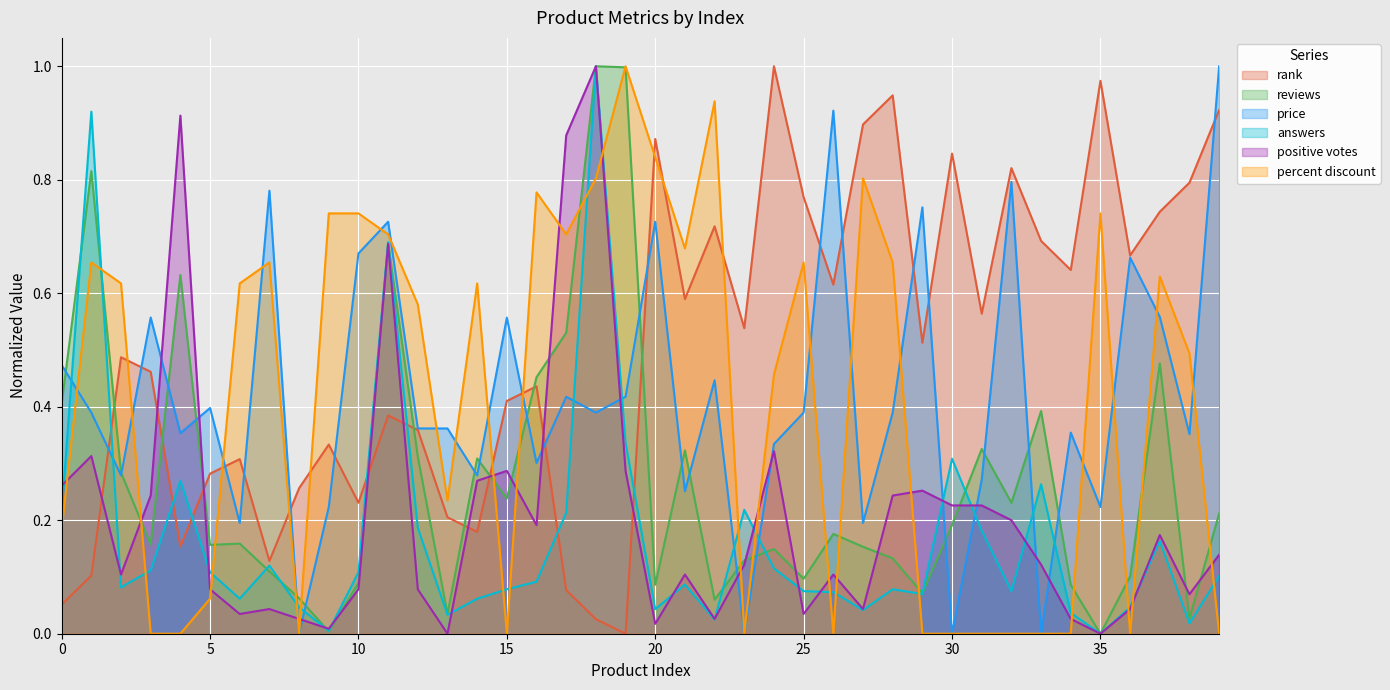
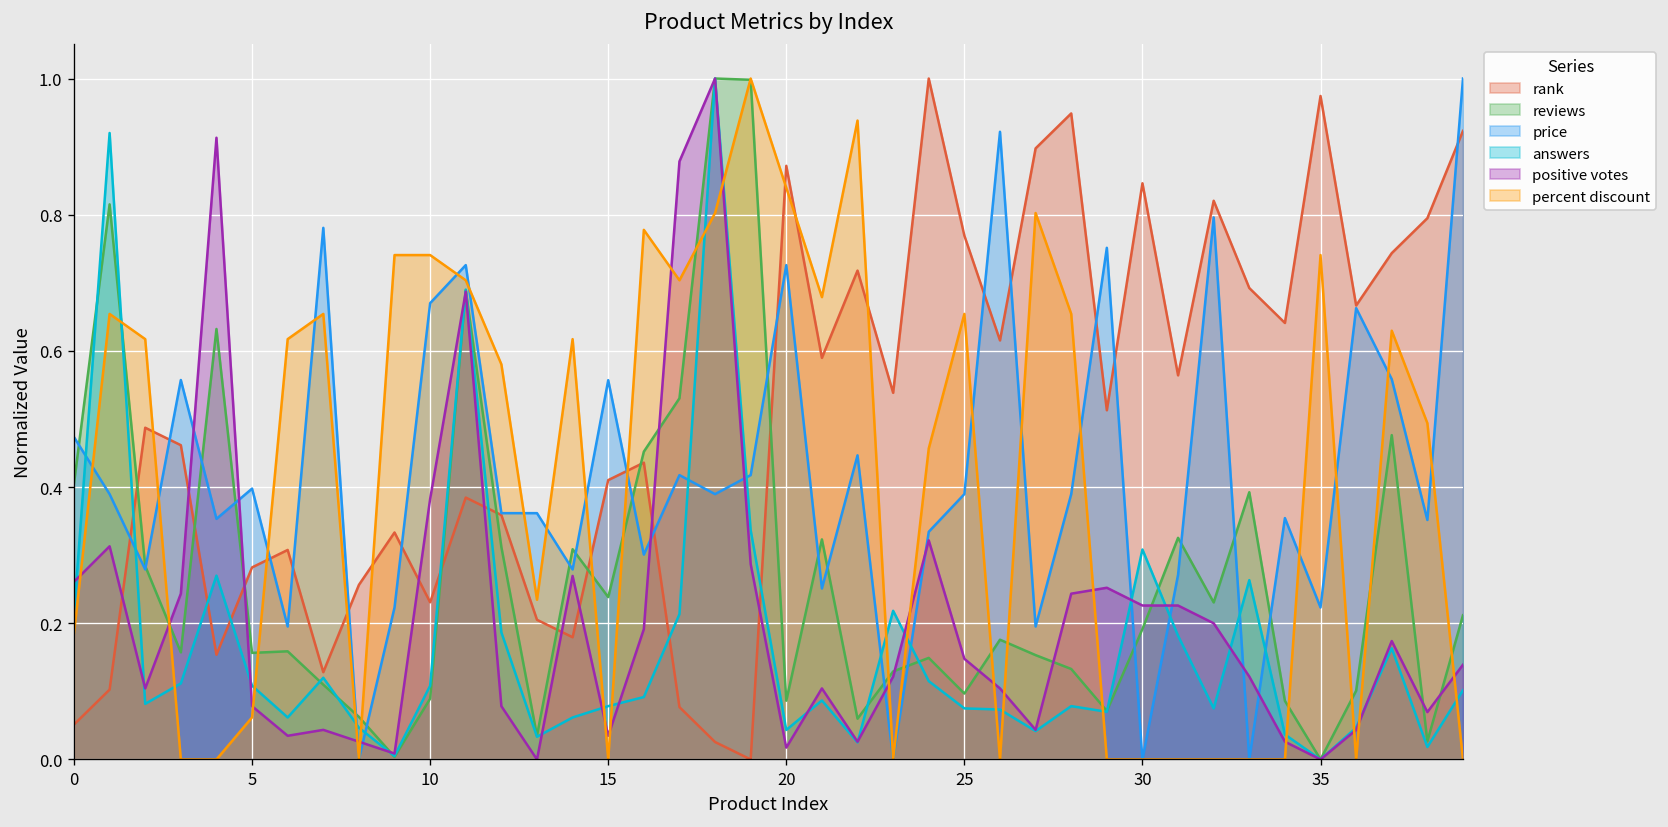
positive votes, 10: 0.08 -> 0.38
positive votes, 15: 0.29 -> 0.03
positive votes, 25: 0.03 -> 0.15
